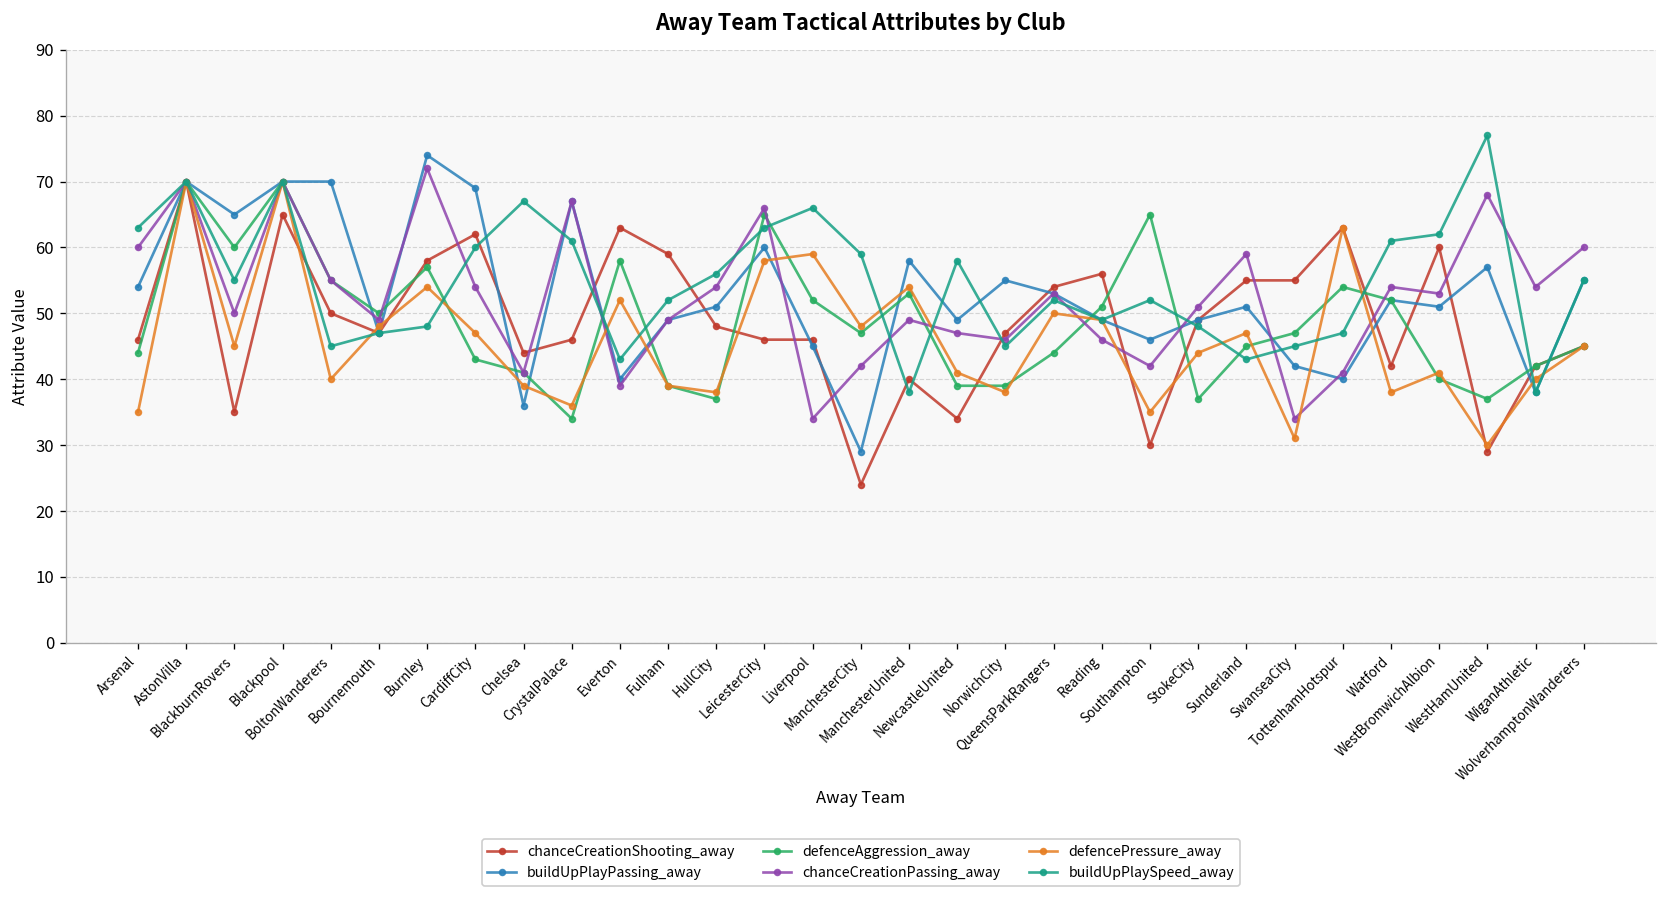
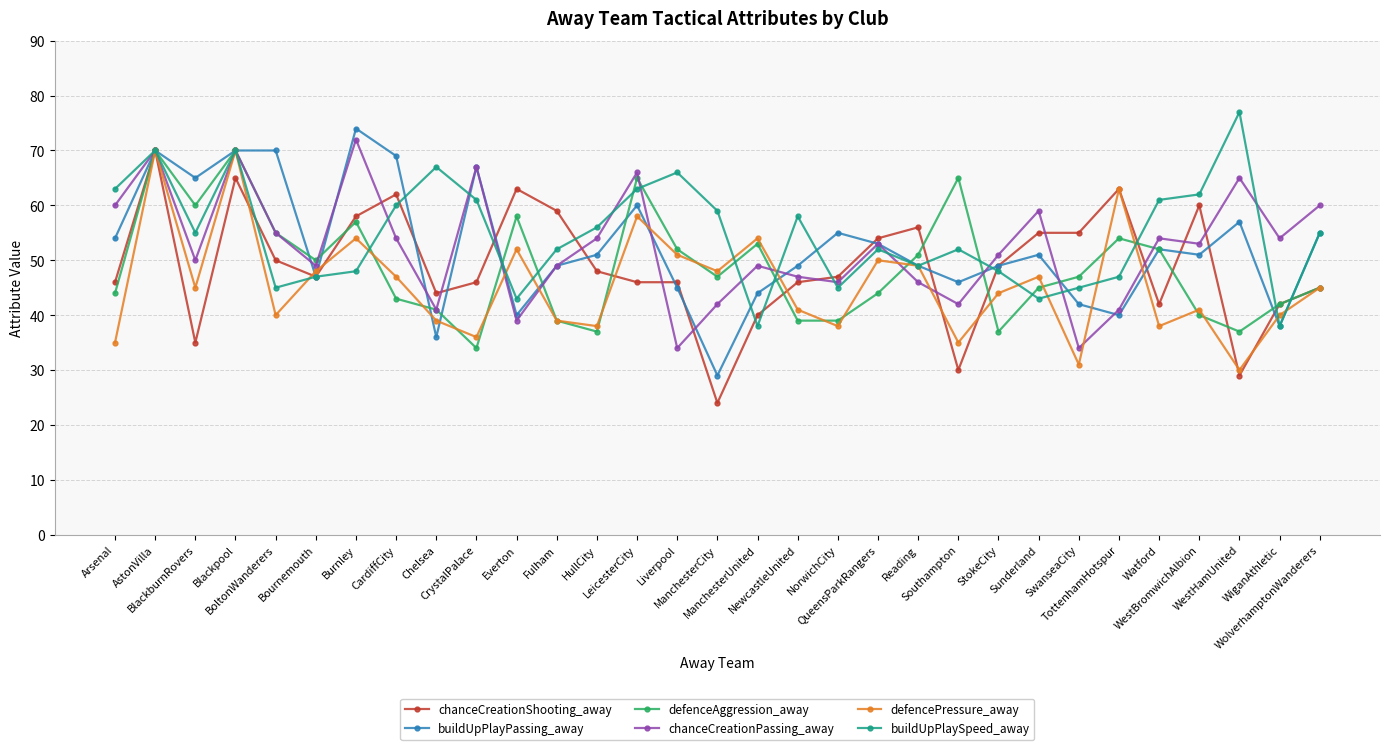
defencePressure_away, Liverpool: 59 -> 51
buildUpPlayPassing_away, ManchesterUnited: 58 -> 44
chanceCreationShooting_away, NewcastleUnited: 34 -> 46
chanceCreationPassing_away, WestHamUnited: 68 -> 65
